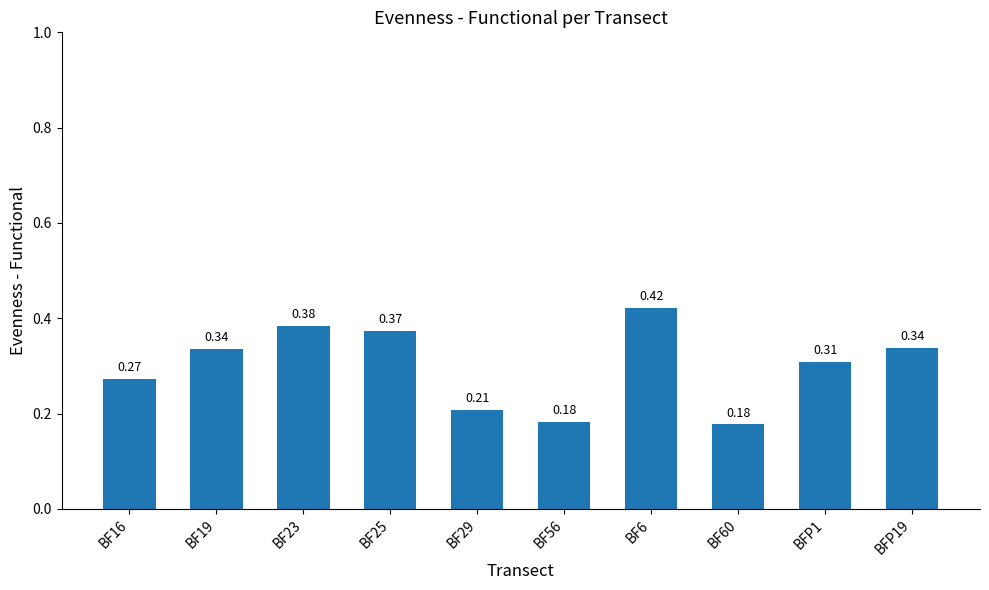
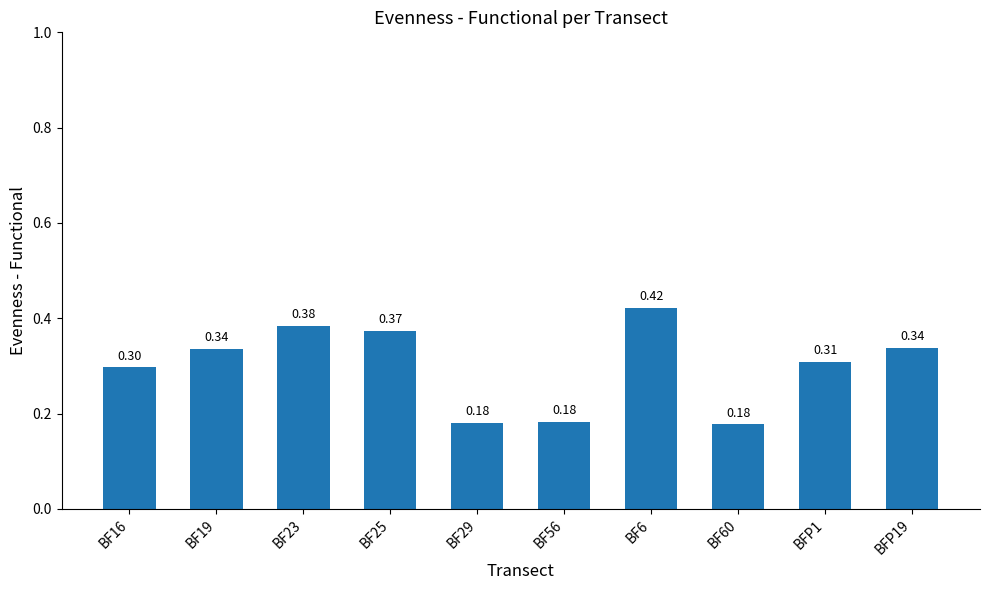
BF16: 0.27 -> 0.30
BF29: 0.21 -> 0.18
